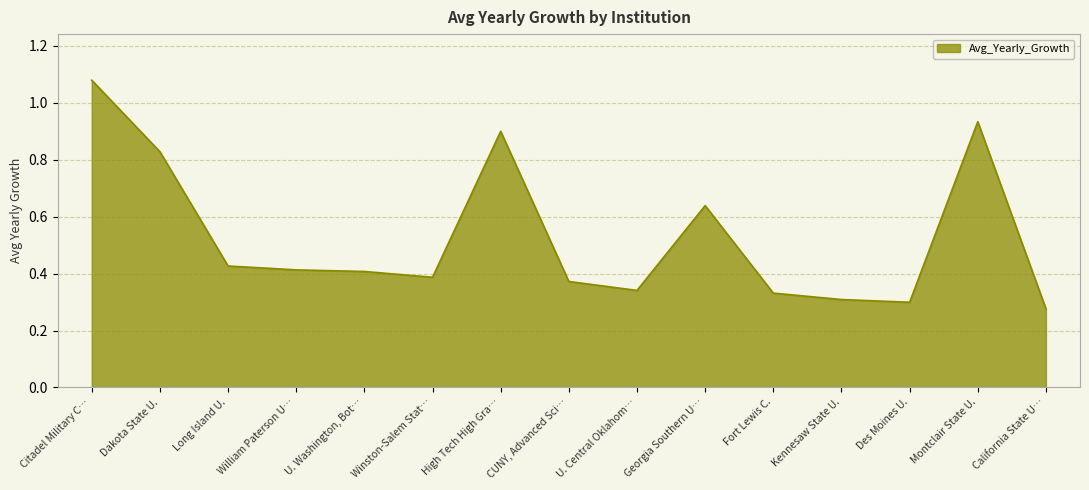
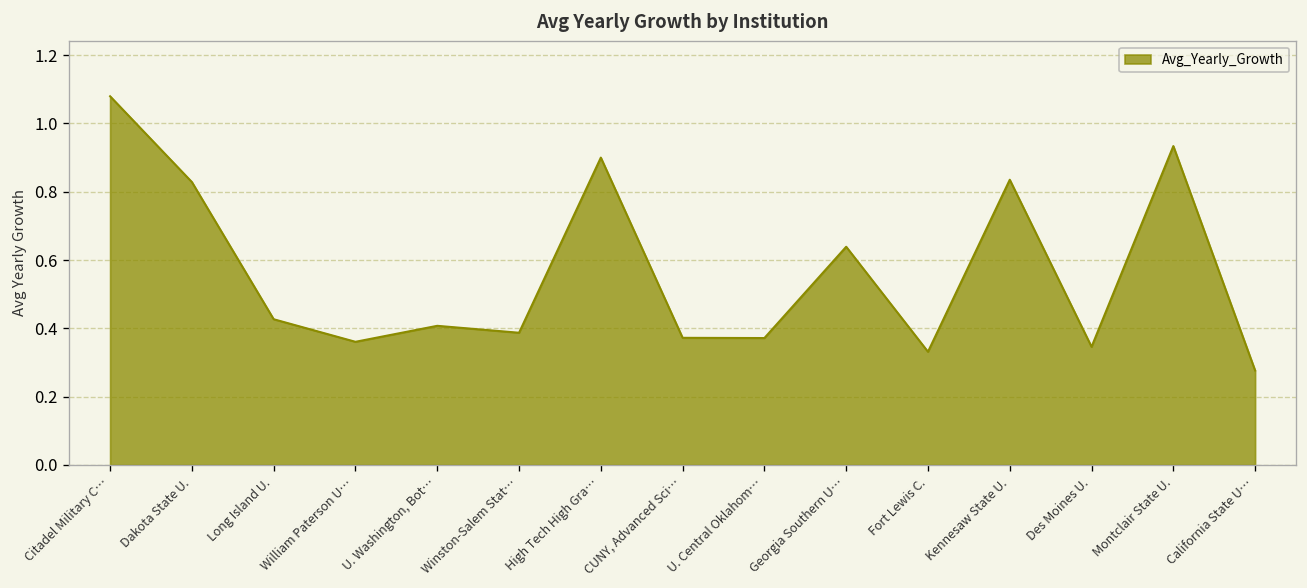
William Paterson U…: 0.41 -> 0.36
U. Central Oklahom…: 0.34 -> 0.37
Kennesaw State U.: 0.31 -> 0.84
Des Moines U.: 0.30 -> 0.35
